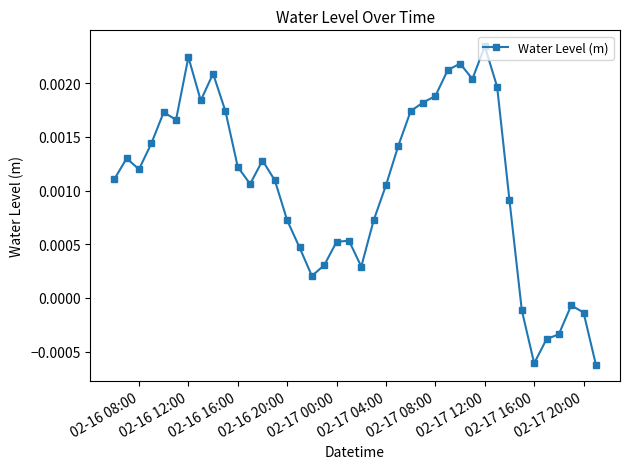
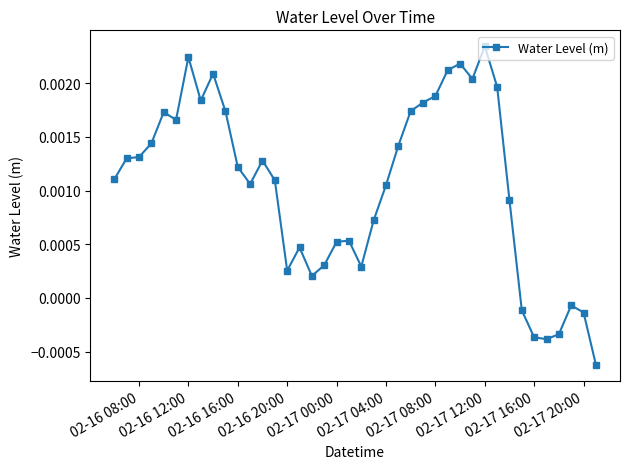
02-16 08:00: 0.00120 -> 0.00131
02-16 20:00: 0.00072 -> 0.00025
02-17 16:00: -0.00061 -> -0.00037
